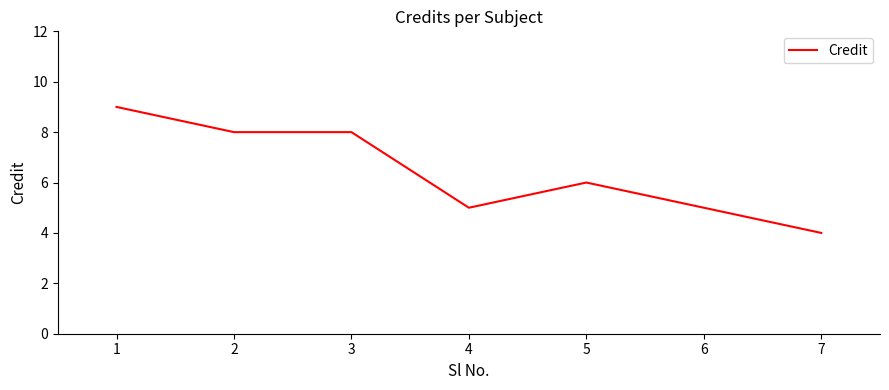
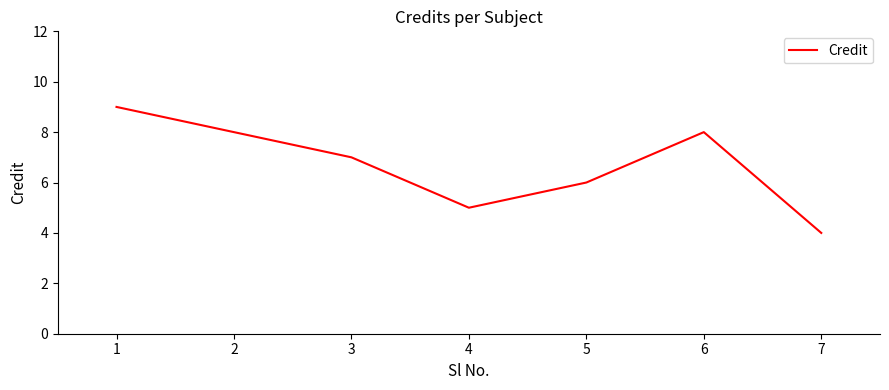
3: 8 -> 7
6: 5 -> 8
